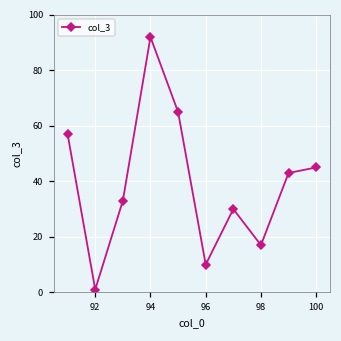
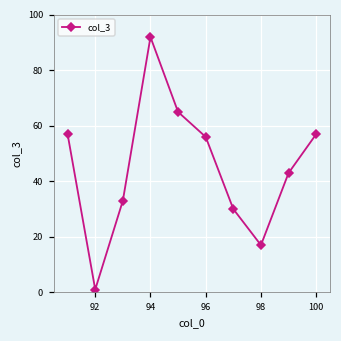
96: 10 -> 56
100: 45 -> 57
